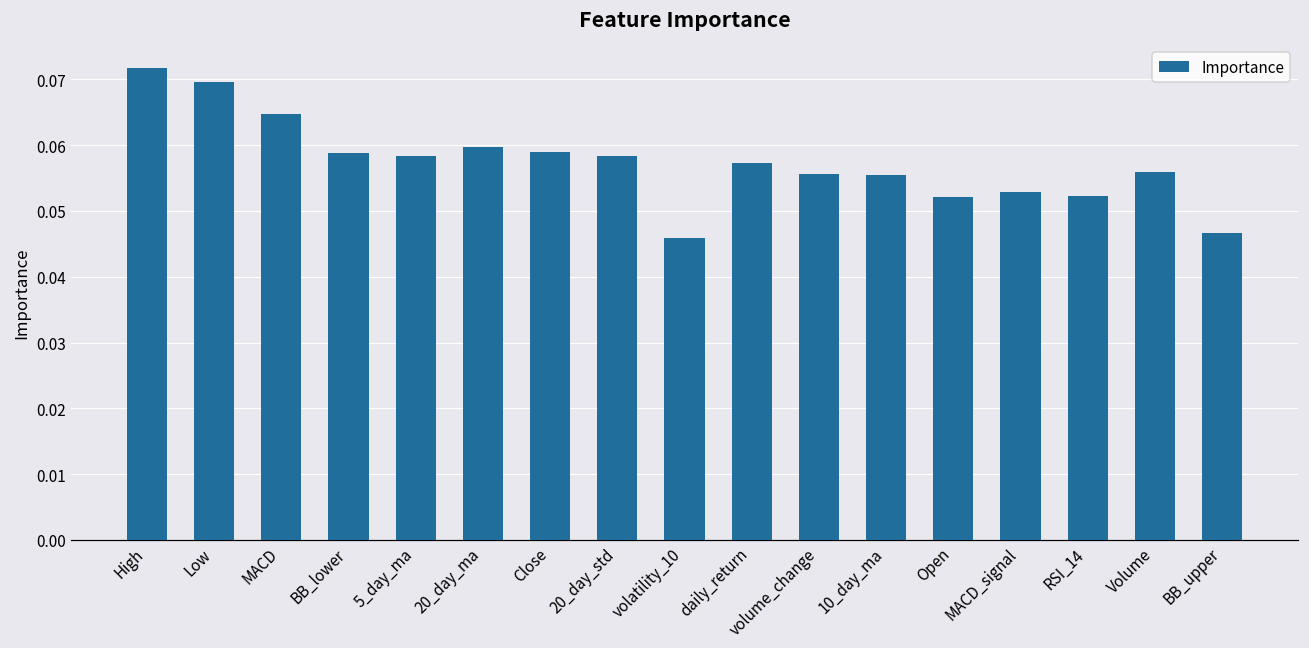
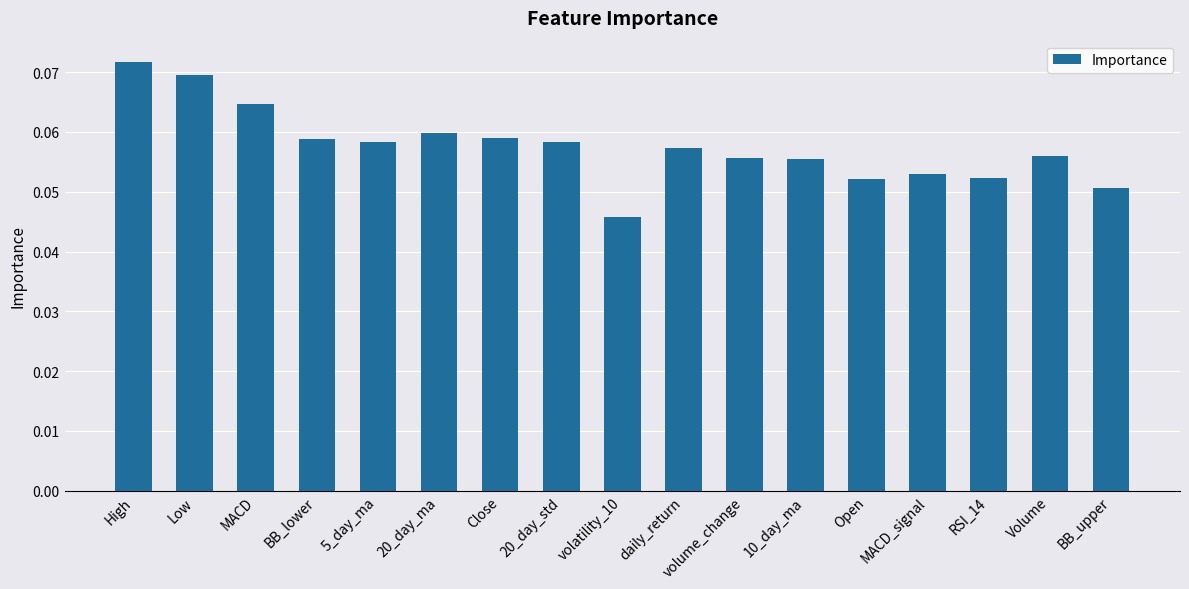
BB_upper: 0.047 -> 0.051
